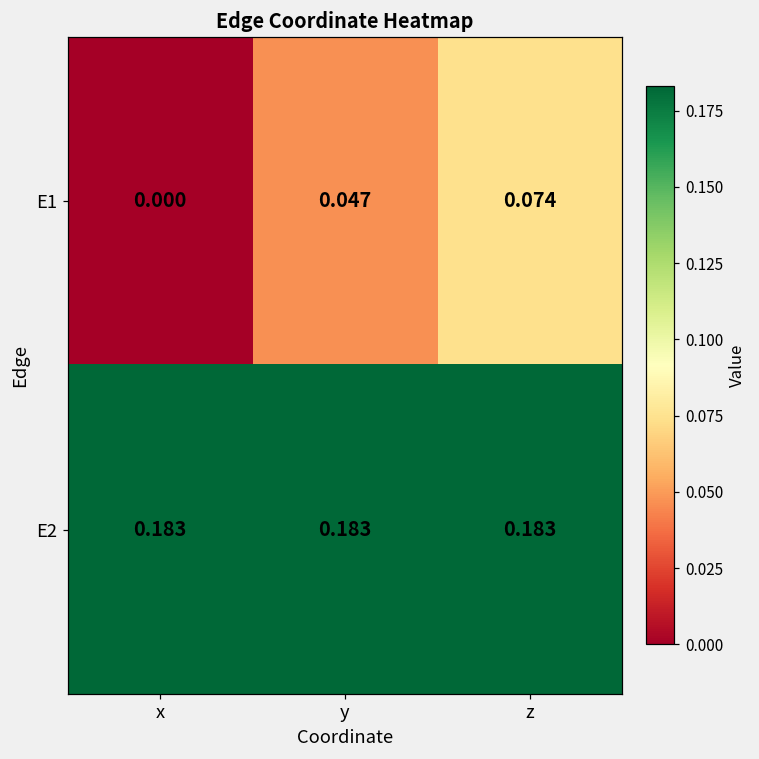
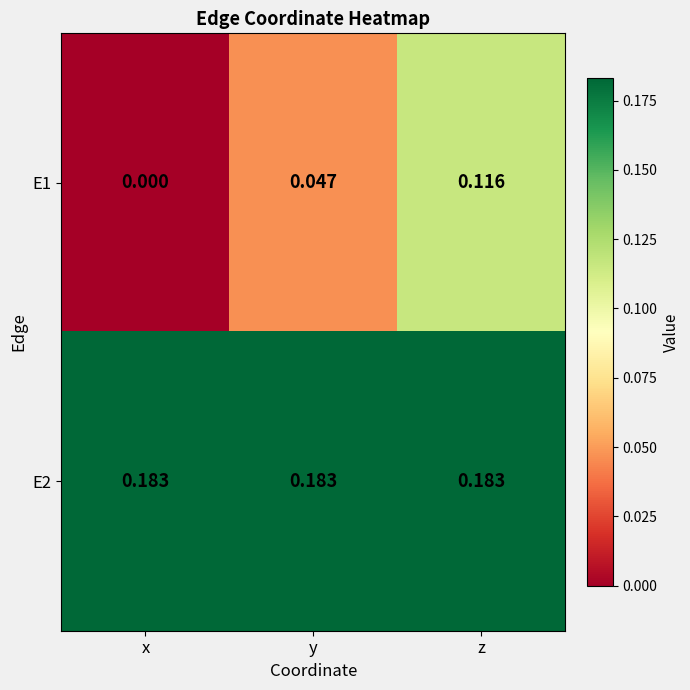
E1, z: 0.074 -> 0.116
